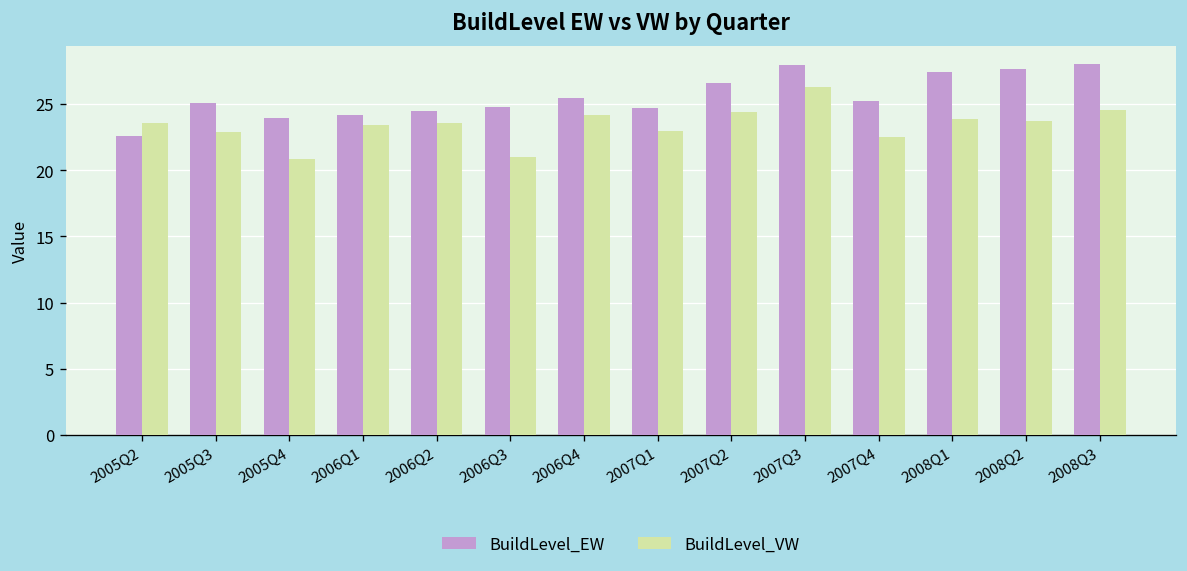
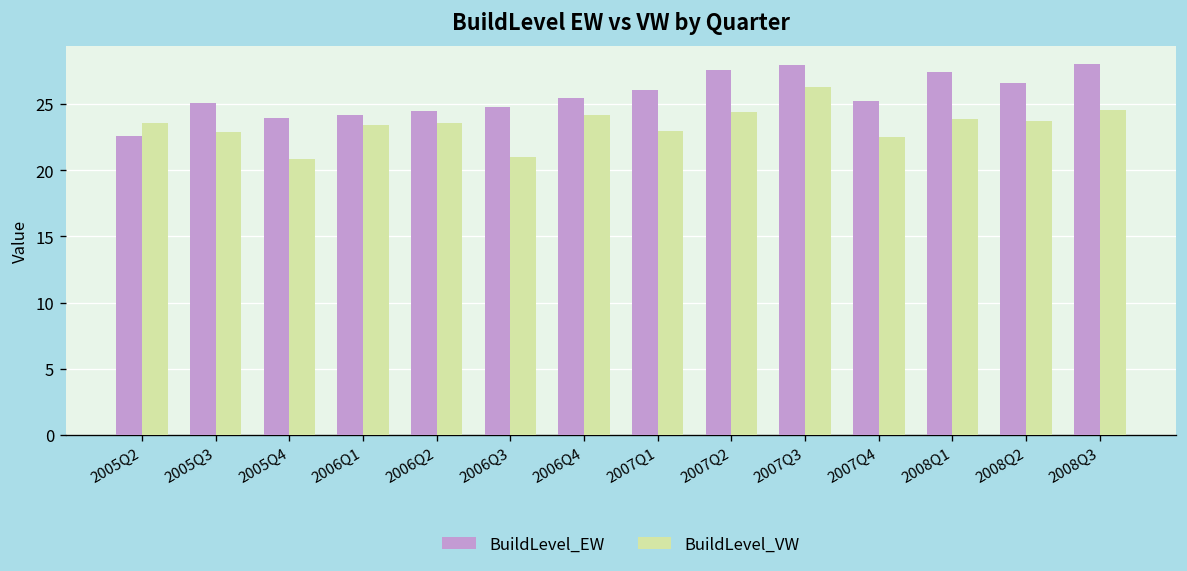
BuildLevel_EW, 2007Q1: 24.7 -> 26.0
BuildLevel_EW, 2007Q2: 26.6 -> 27.5
BuildLevel_EW, 2008Q2: 27.7 -> 26.5
